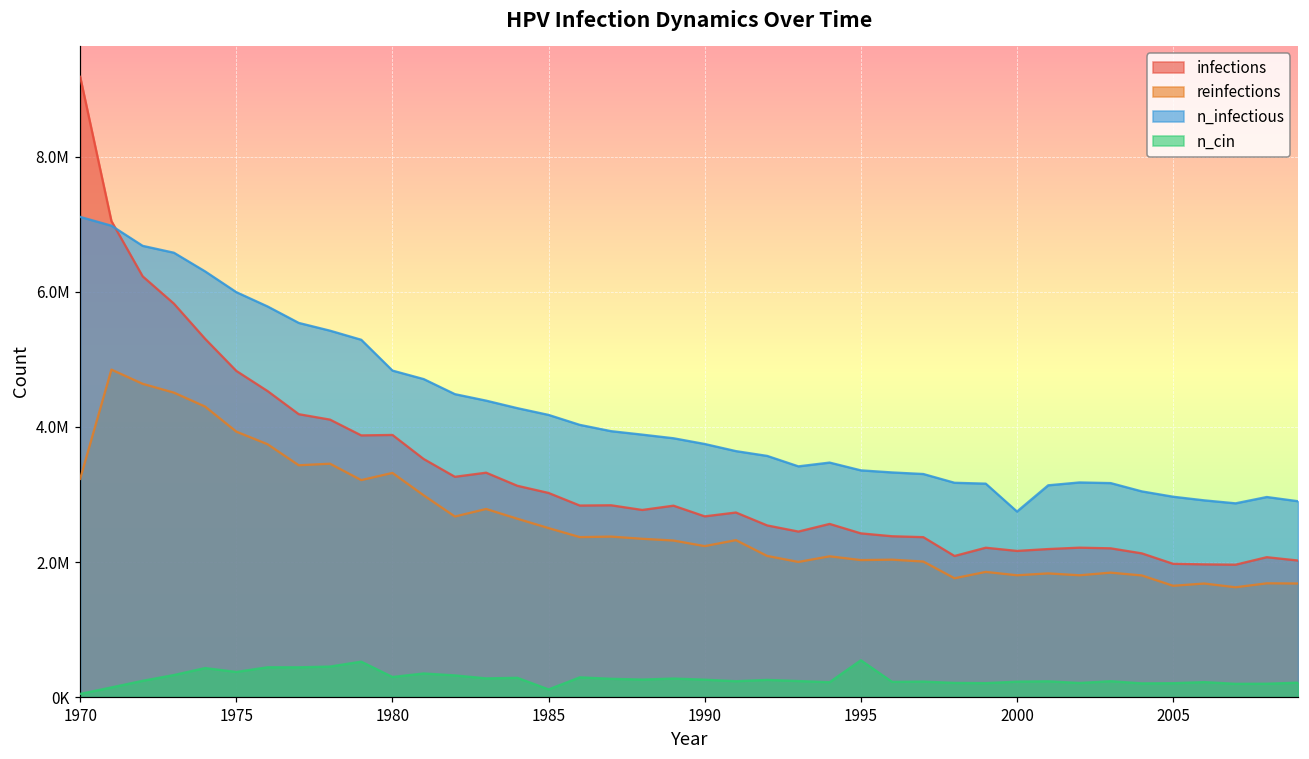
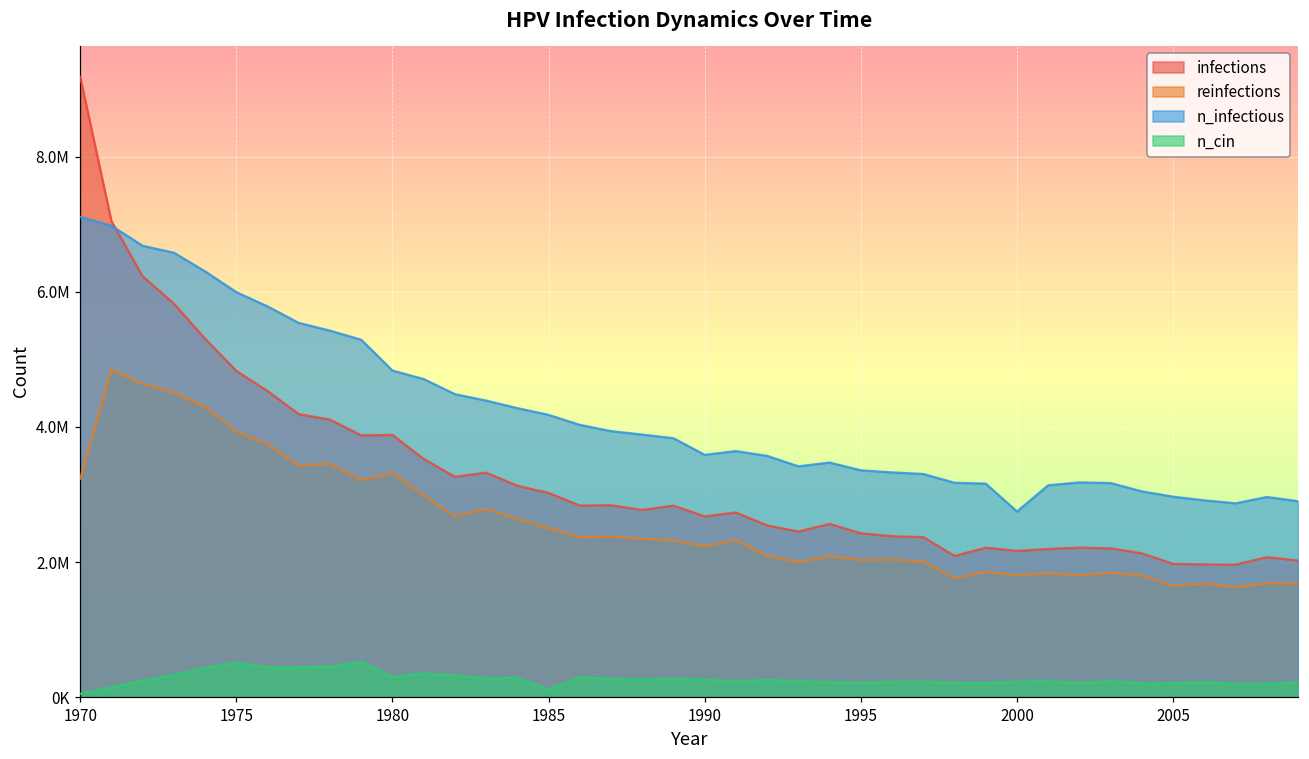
n_cin, 1975: 400000 -> 500000
n_infectious, 1990: 3700000 -> 3600000
n_cin, 1995: 500000 -> 200000
